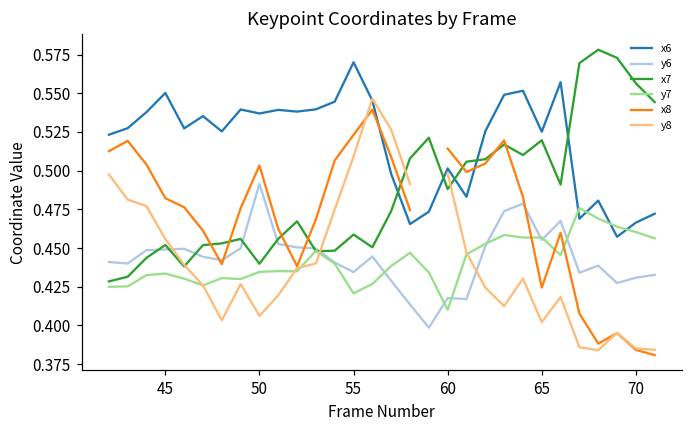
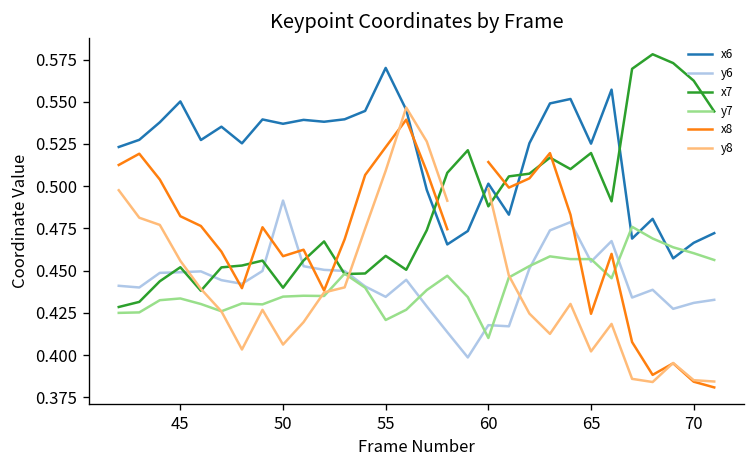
x8, 50: 0.503 -> 0.459
x7, 70: 0.556 -> 0.562
